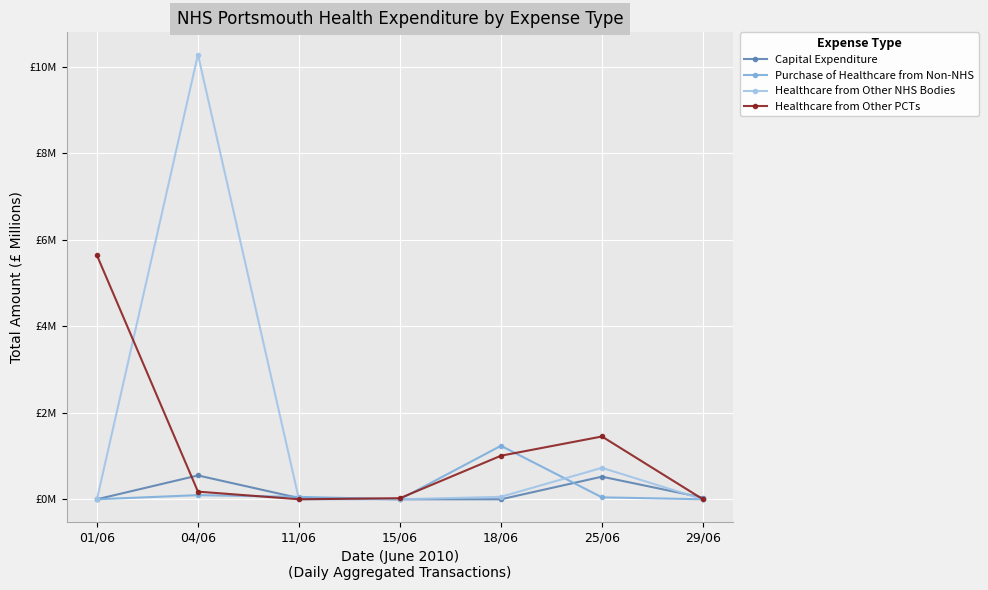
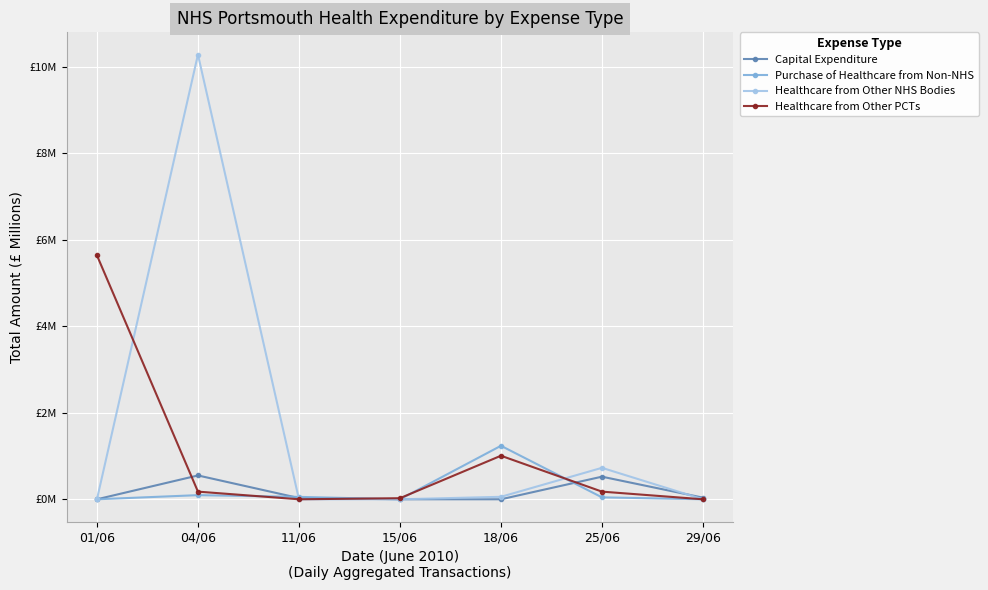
Healthcare from Other PCTs, 25/06: £1500000 -> £200000
